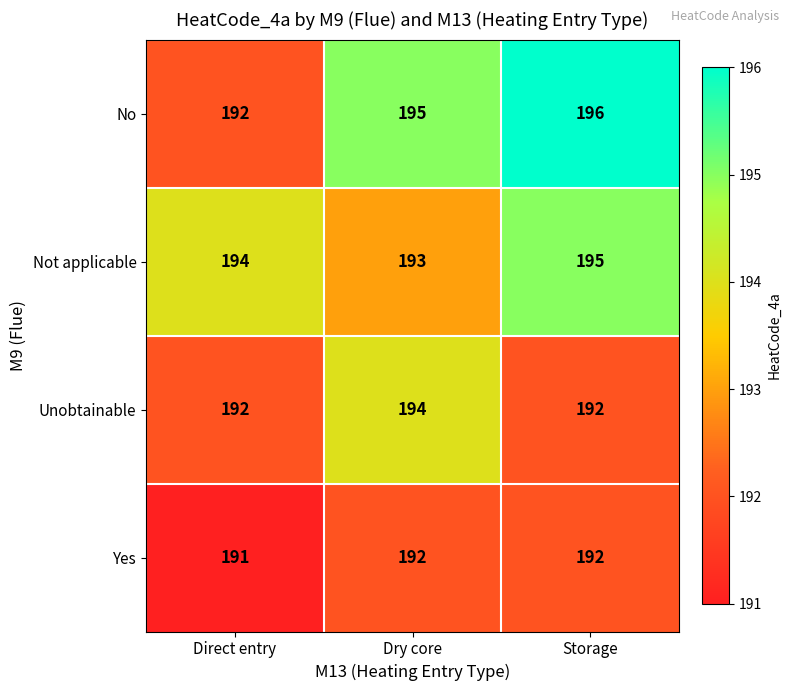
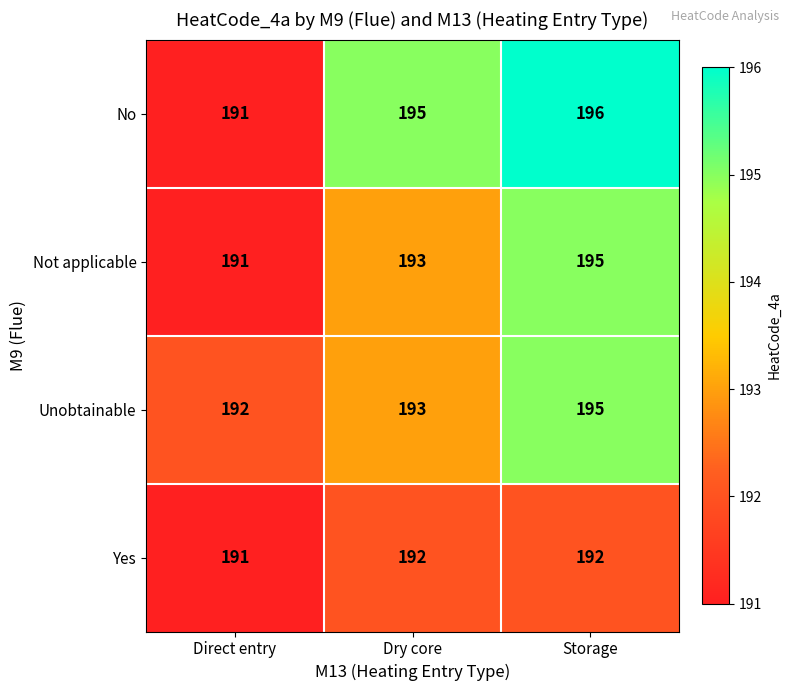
No, Direct entry: 192 -> 191
Not applicable, Direct entry: 194 -> 191
Unobtainable, Dry core: 194 -> 193
Unobtainable, Storage: 192 -> 195
